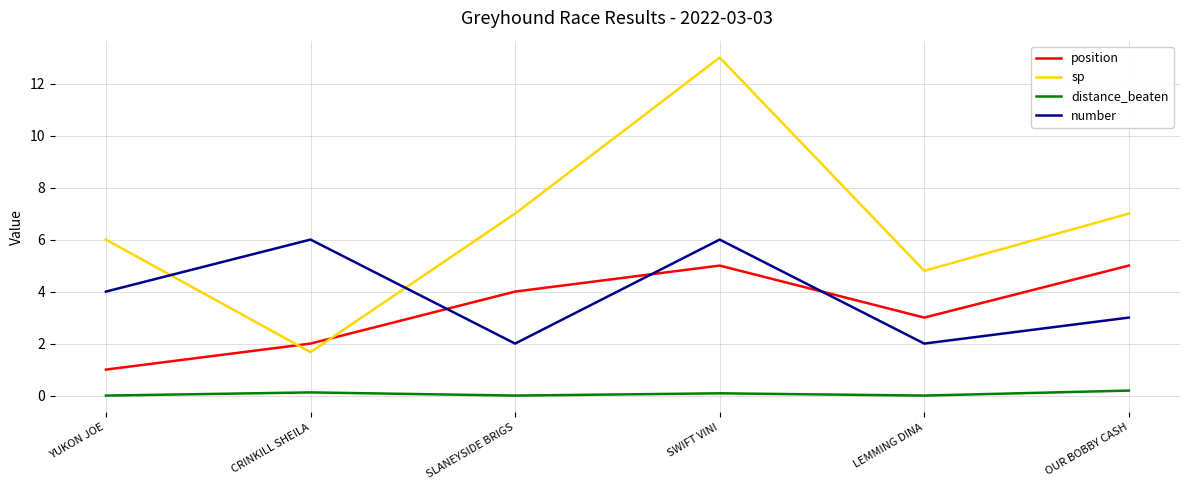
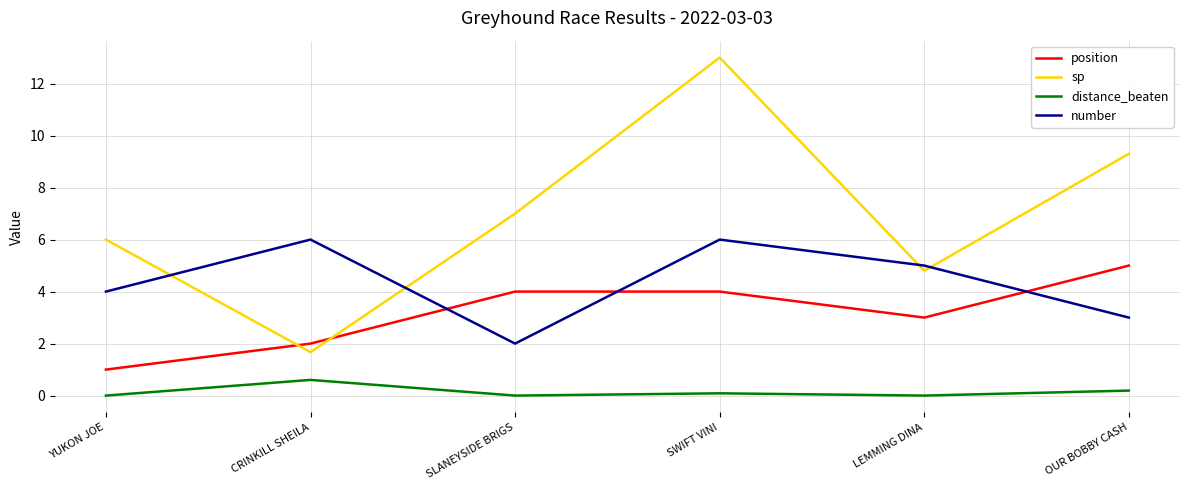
distance_beaten, CRINKILL SHEILA: 0.1 -> 0.6
position, SWIFT VINI: 5 -> 4
number, LEMMING DINA: 2 -> 5
sp, OUR BOBBY CASH: 7.0 -> 9.3
